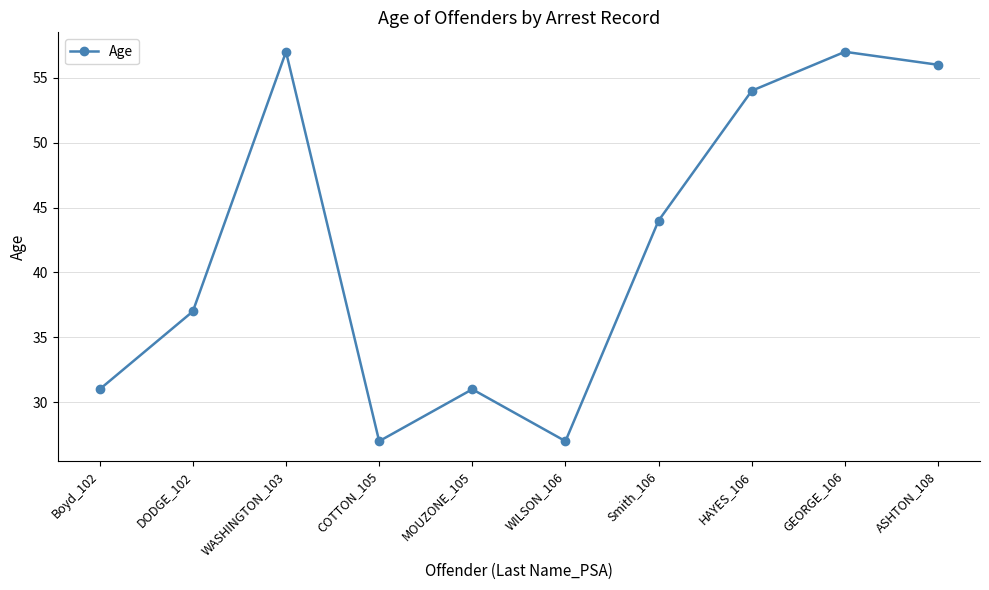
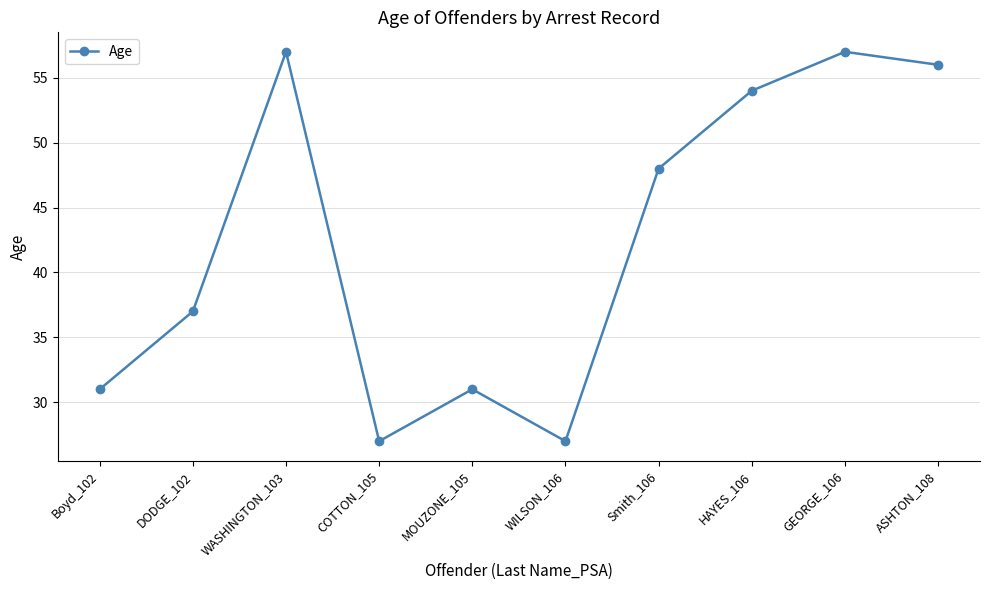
Smith_106: 44 -> 48
